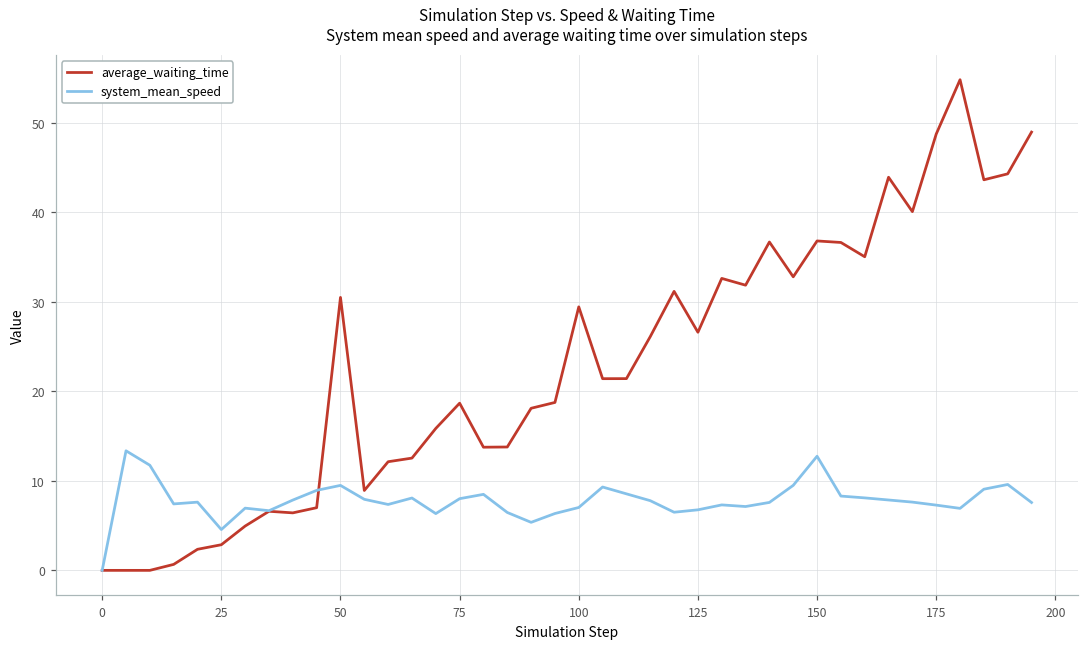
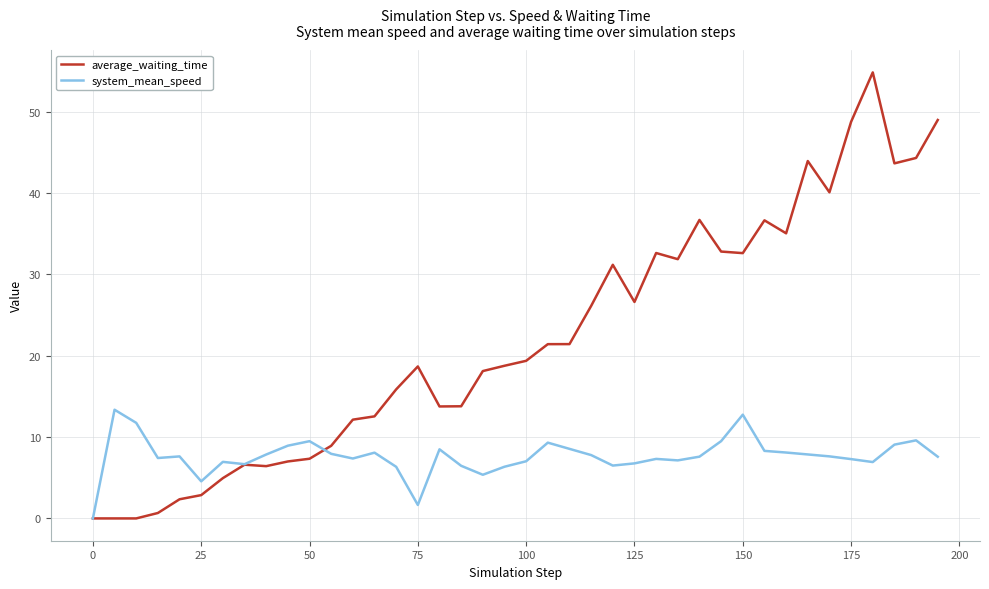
average_waiting_time, 50: 30 -> 7
system_mean_speed, 75: 8 -> 2
average_waiting_time, 100: 29 -> 19
average_waiting_time, 150: 37 -> 33
